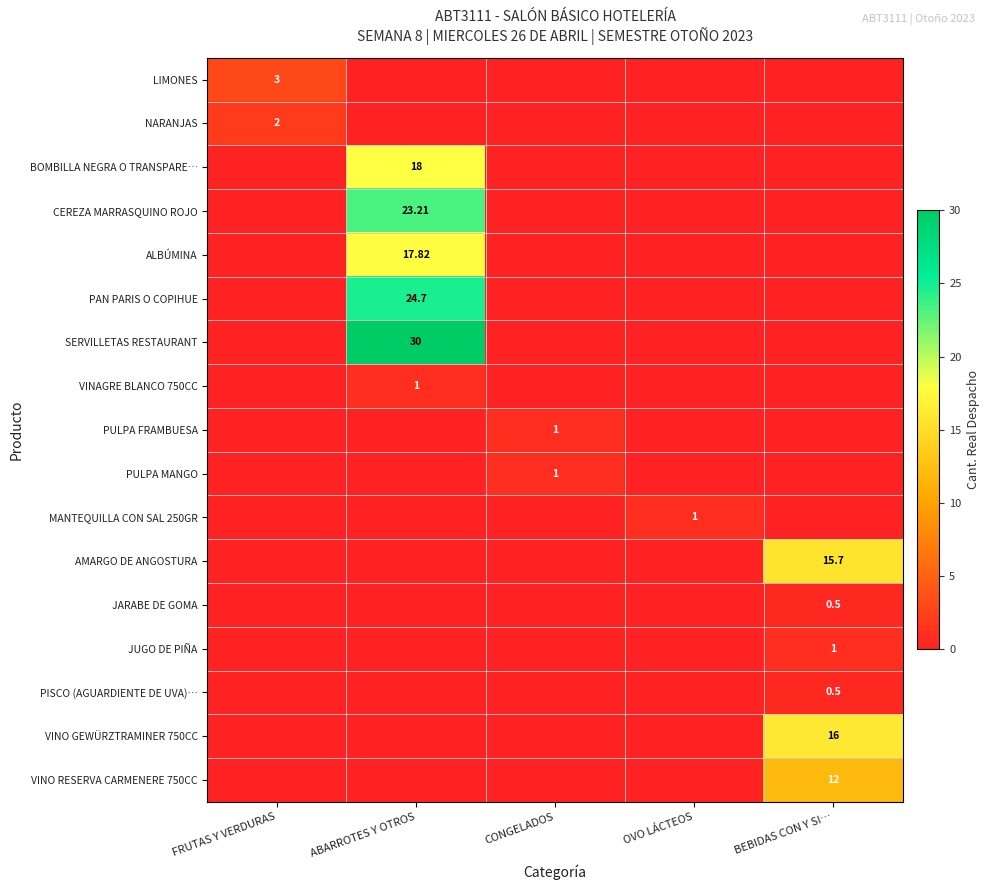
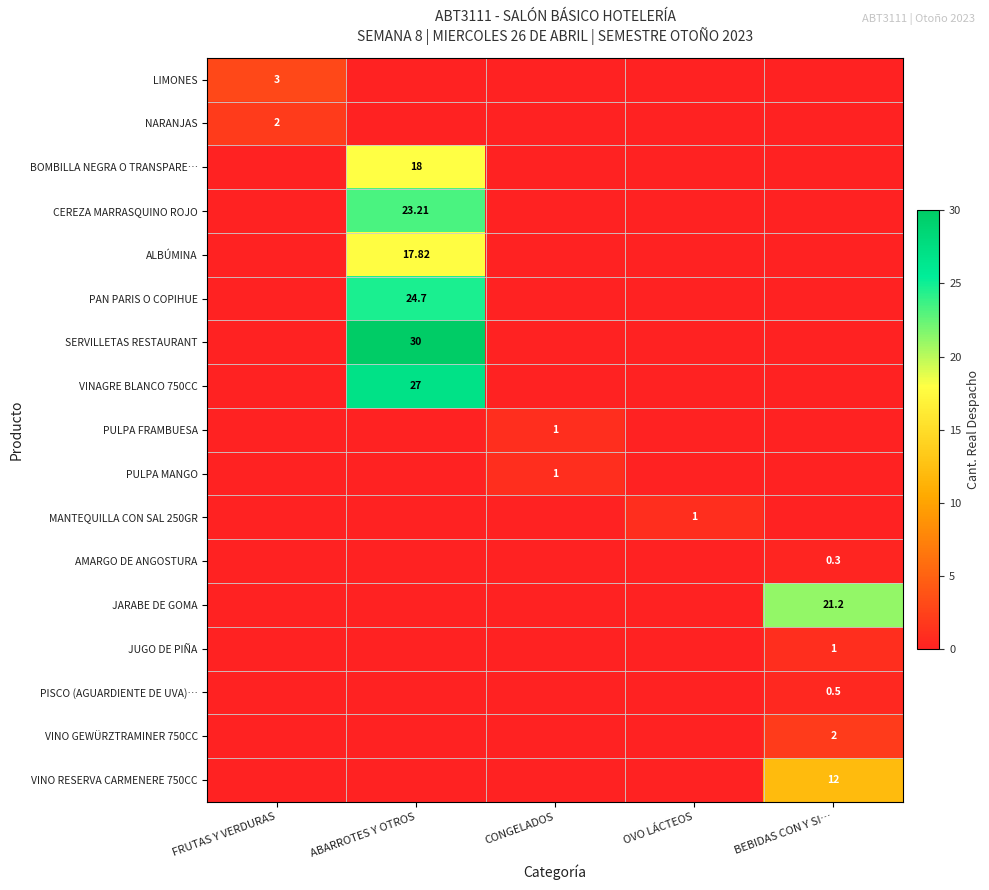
VINAGRE BLANCO 750CC, ABARROTES Y OTROS: 1 -> 27
AMARGO DE ANGOSTURA, BEBIDAS CON Y SI…: 15.7 -> 0.3
JARABE DE GOMA, BEBIDAS CON Y SI…: 0.5 -> 21.2
VINO GEWÜRZTRAMINER 750CC, BEBIDAS CON Y SI…: 16 -> 2
